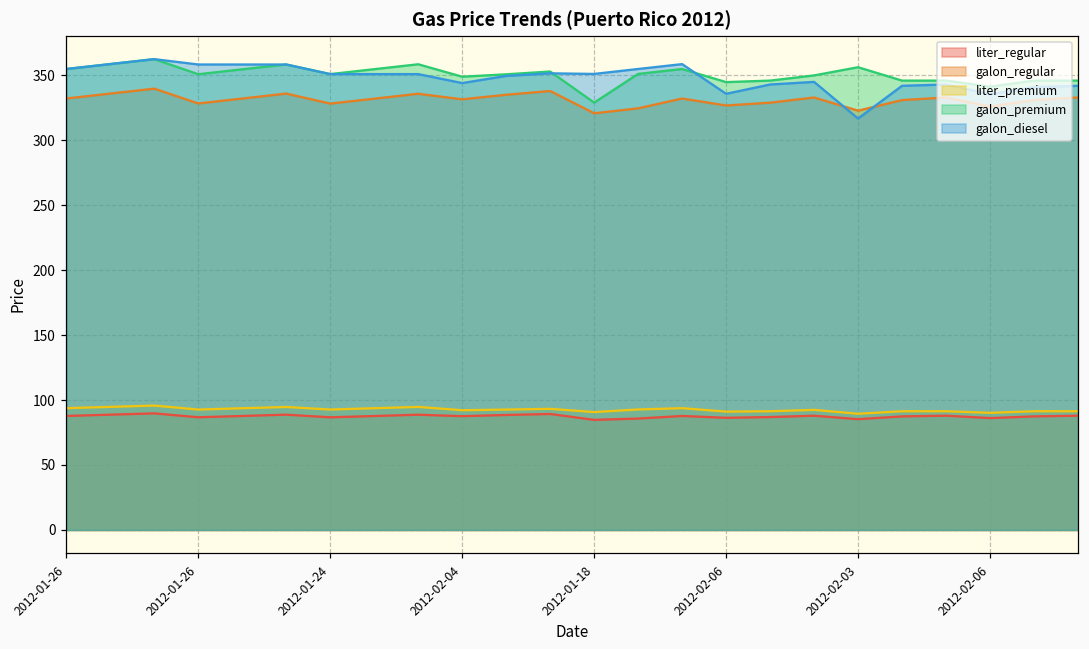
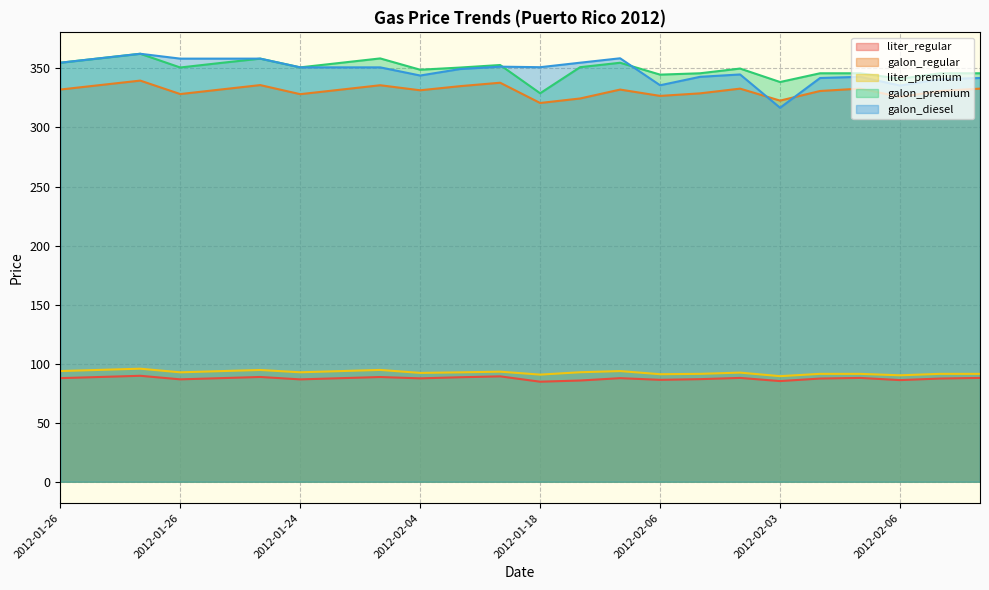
galon_premium, 2012-02-03: 356 -> 339
